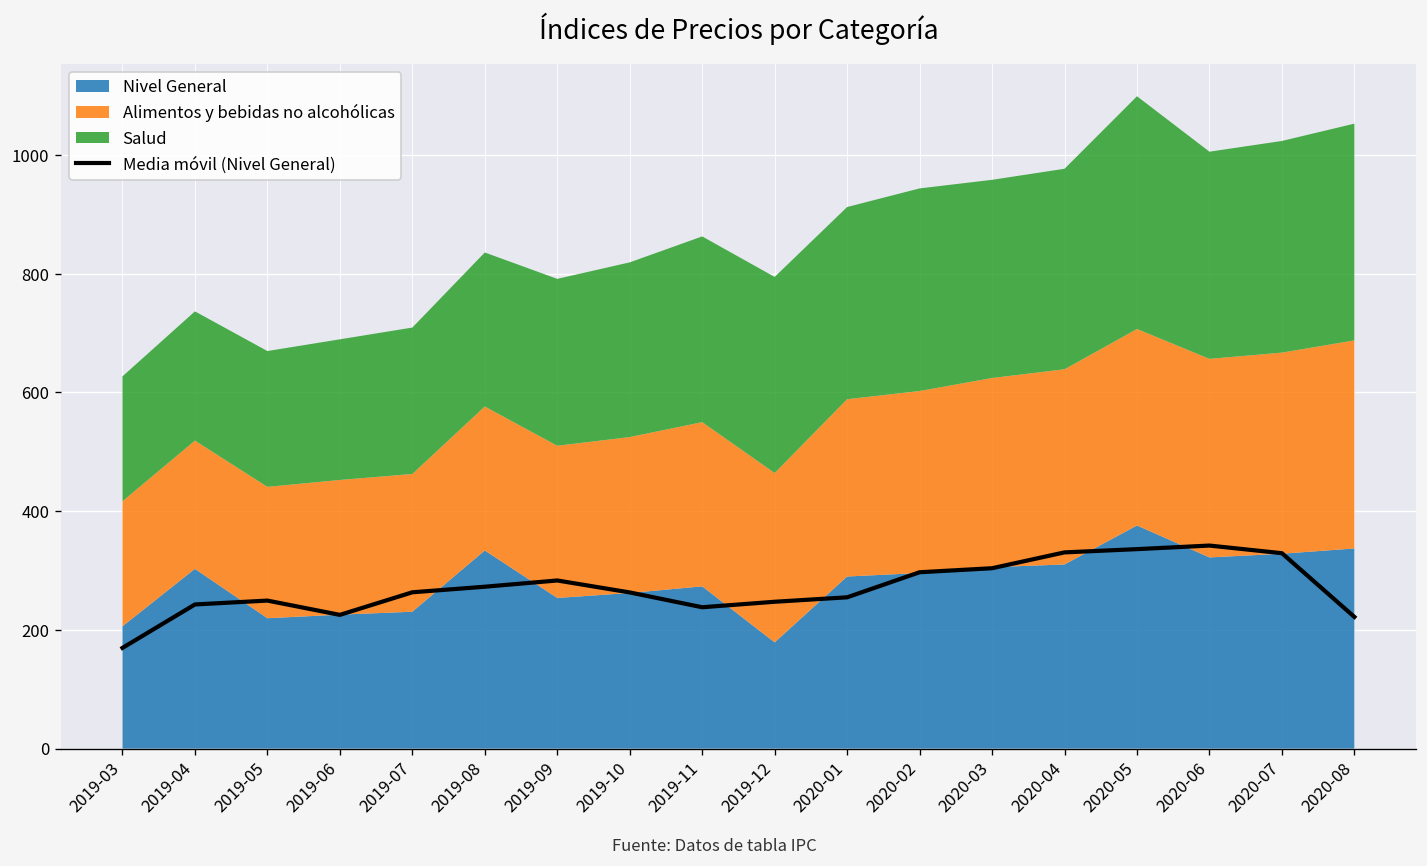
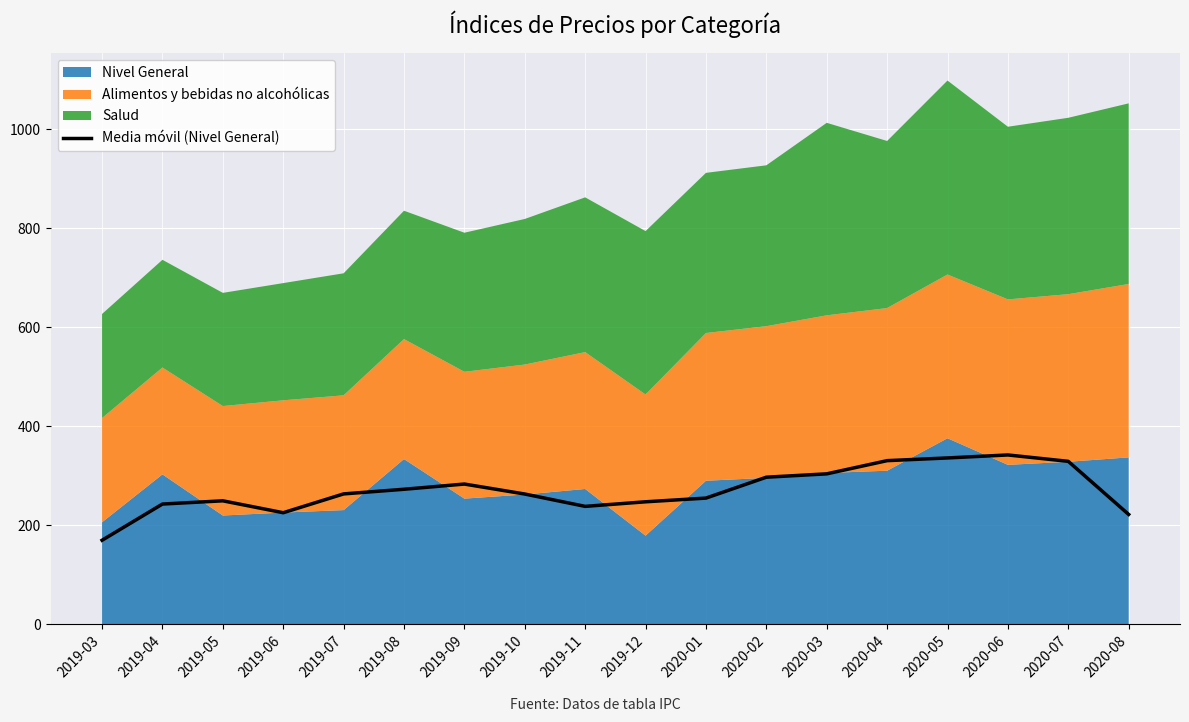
Salud, 2020-02: 340 -> 330
Salud, 2020-03: 330 -> 390
